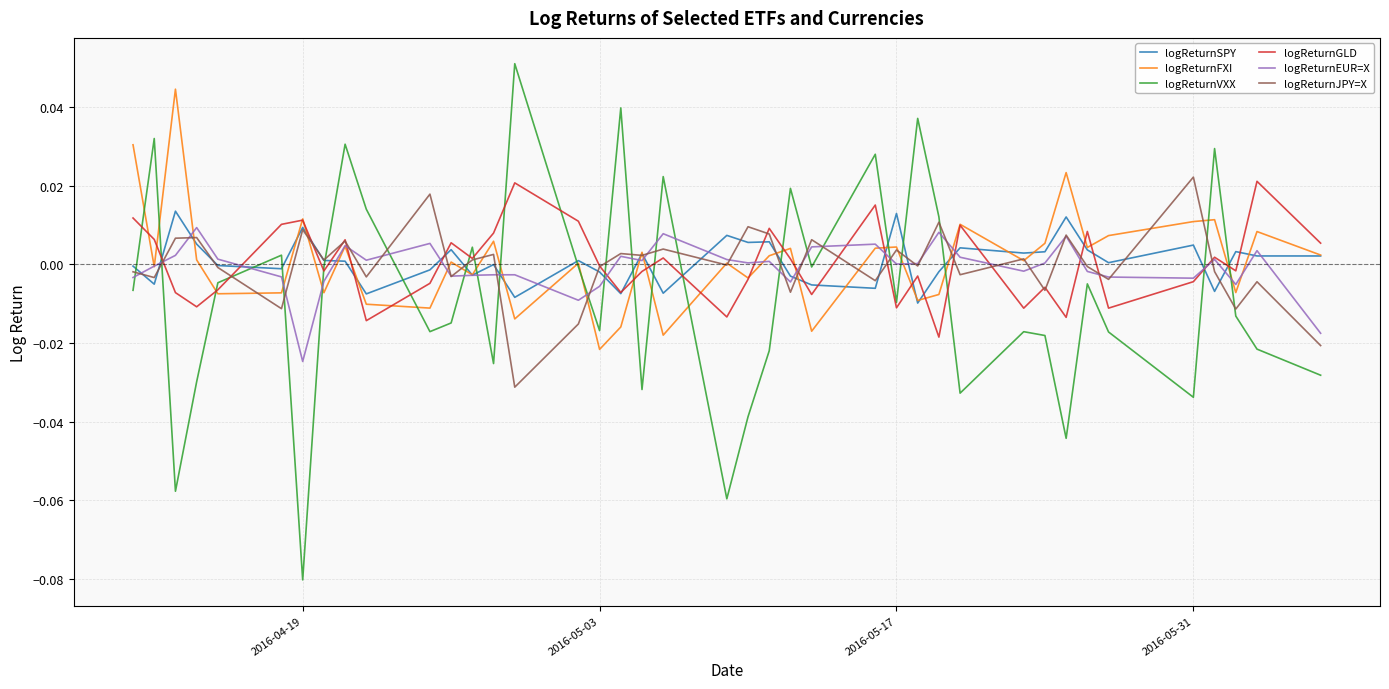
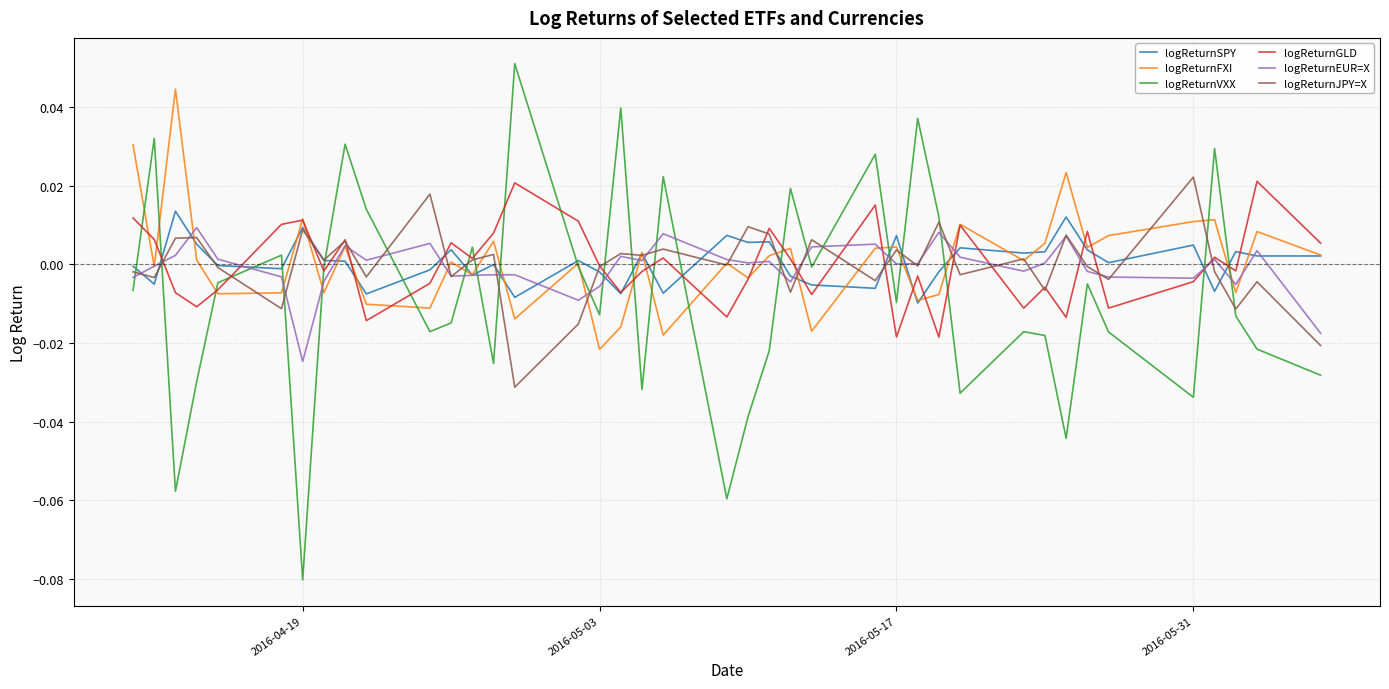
logReturnVXX, 2016-05-03: -0.017 -> -0.013
logReturnSPY, 2016-05-17: 0.013 -> 0.007
logReturnGLD, 2016-05-17: -0.011 -> -0.018
